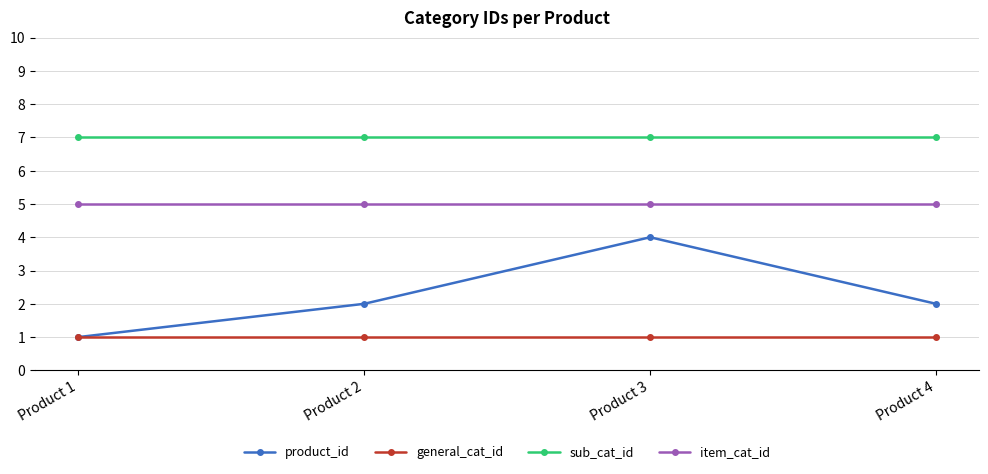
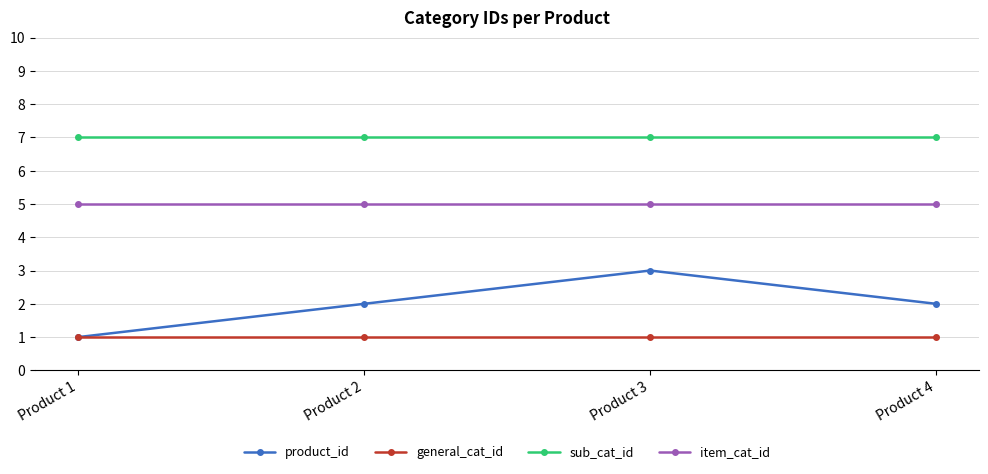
product_id, Product 3: 4 -> 3
